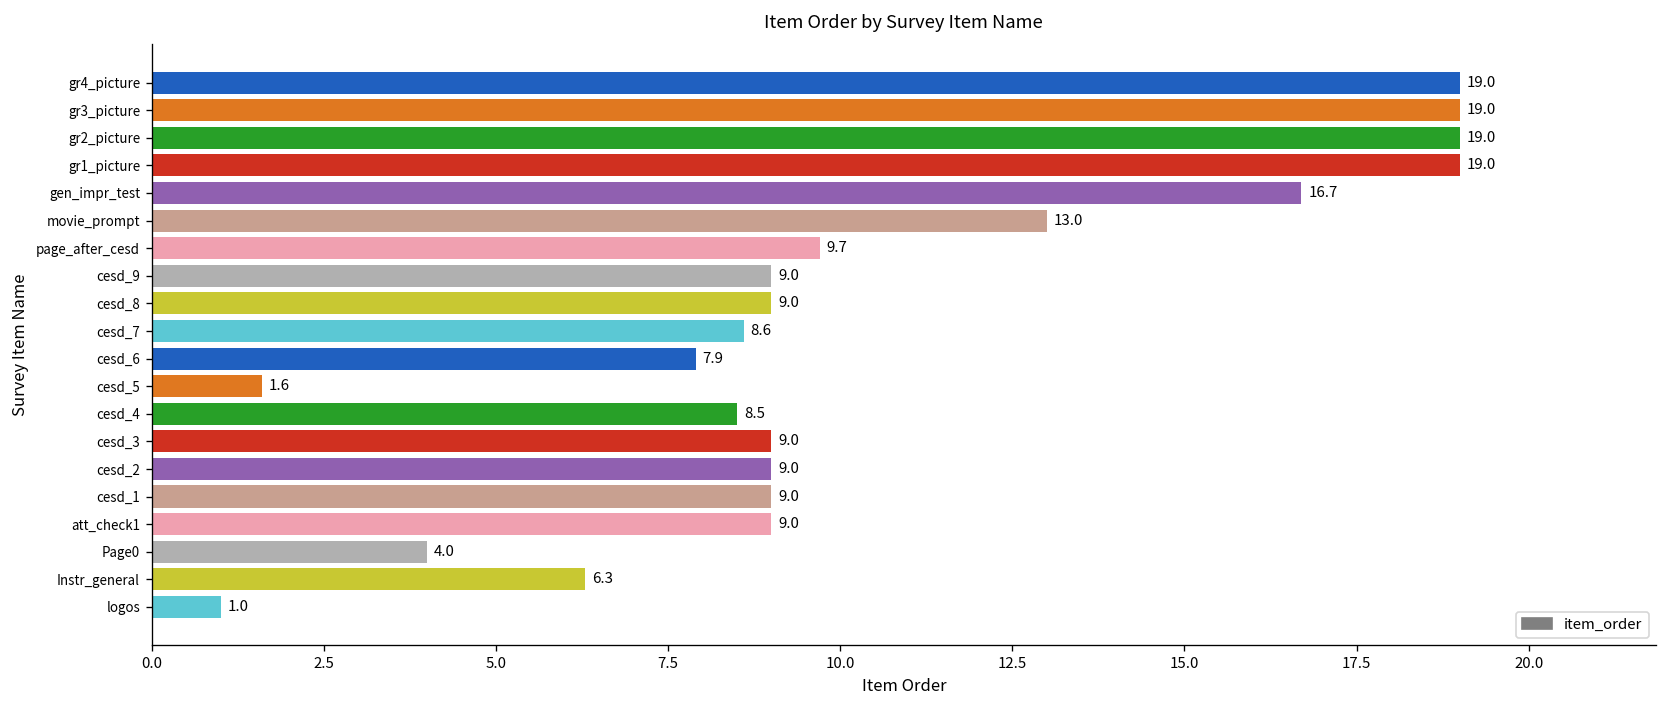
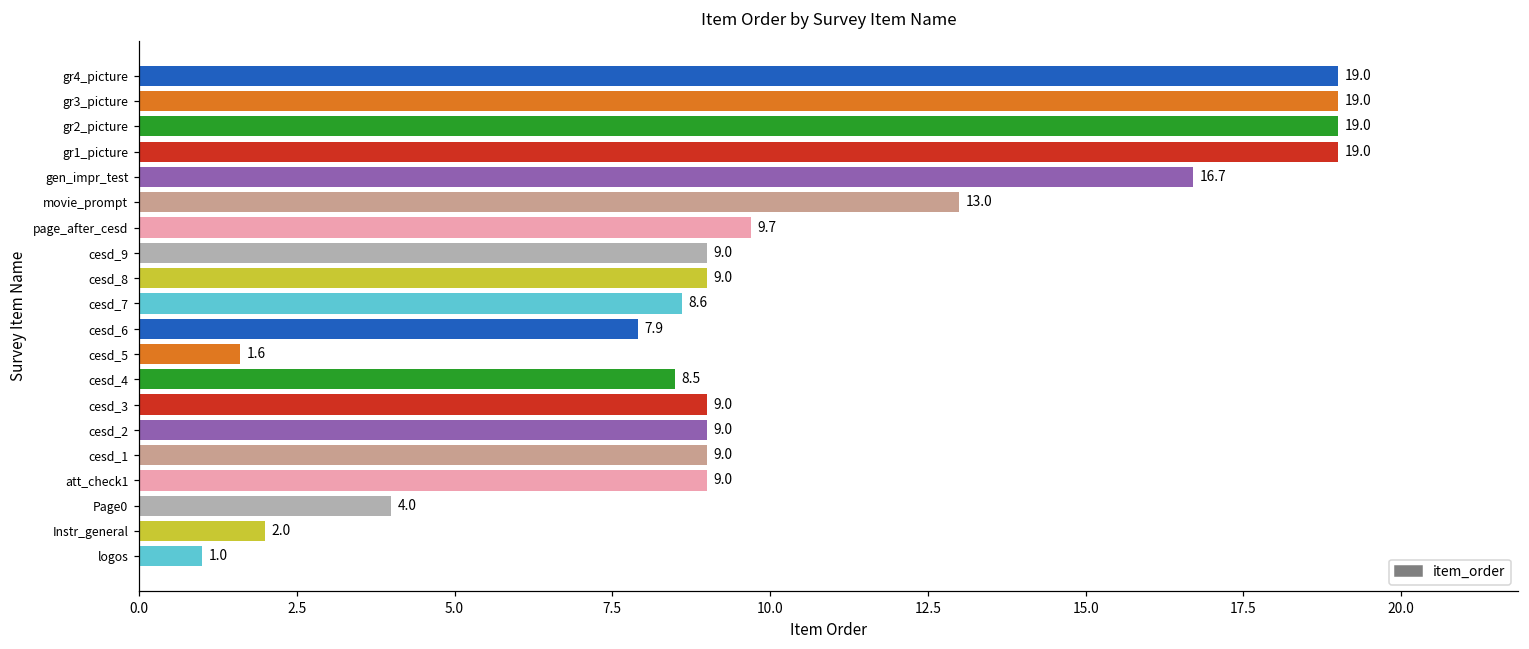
Instr_general: 6.3 -> 2.0
